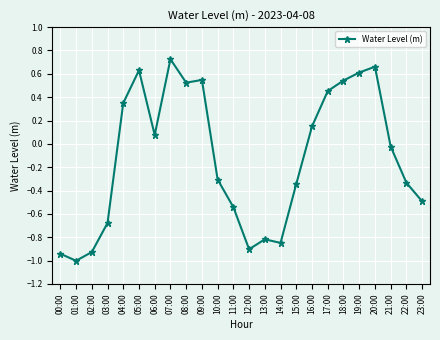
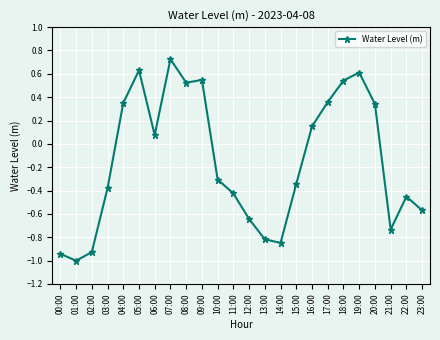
03:00: -0.68 -> -0.38
11:00: -0.54 -> -0.42
12:00: -0.90 -> -0.64
17:00: 0.45 -> 0.36
20:00: 0.66 -> 0.34
21:00: -0.02 -> -0.73
22:00: -0.33 -> -0.45
23:00: -0.49 -> -0.57
